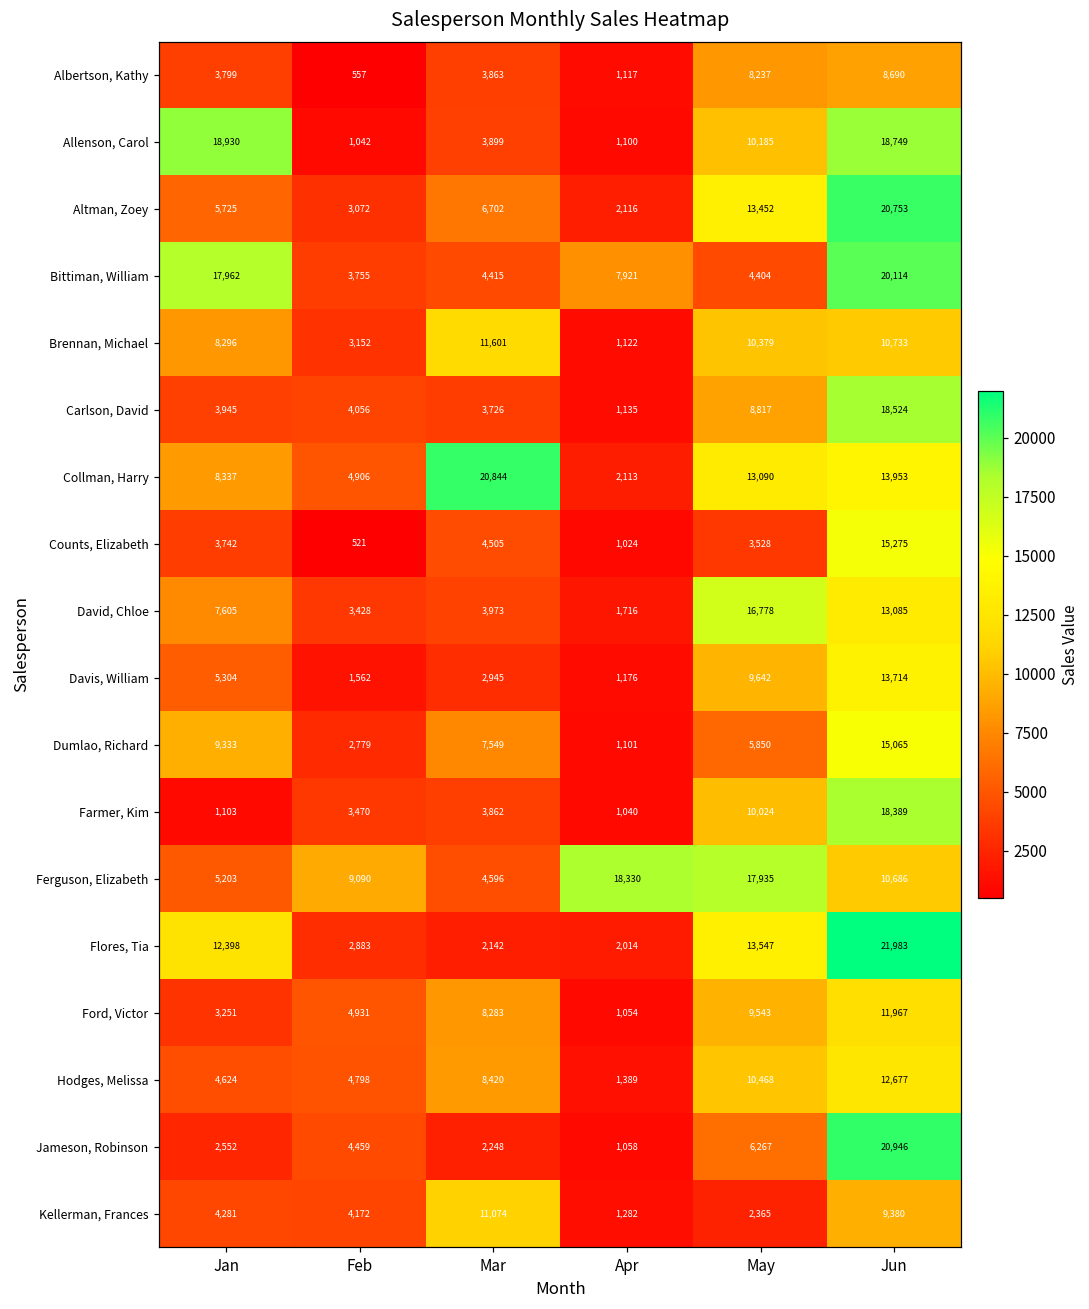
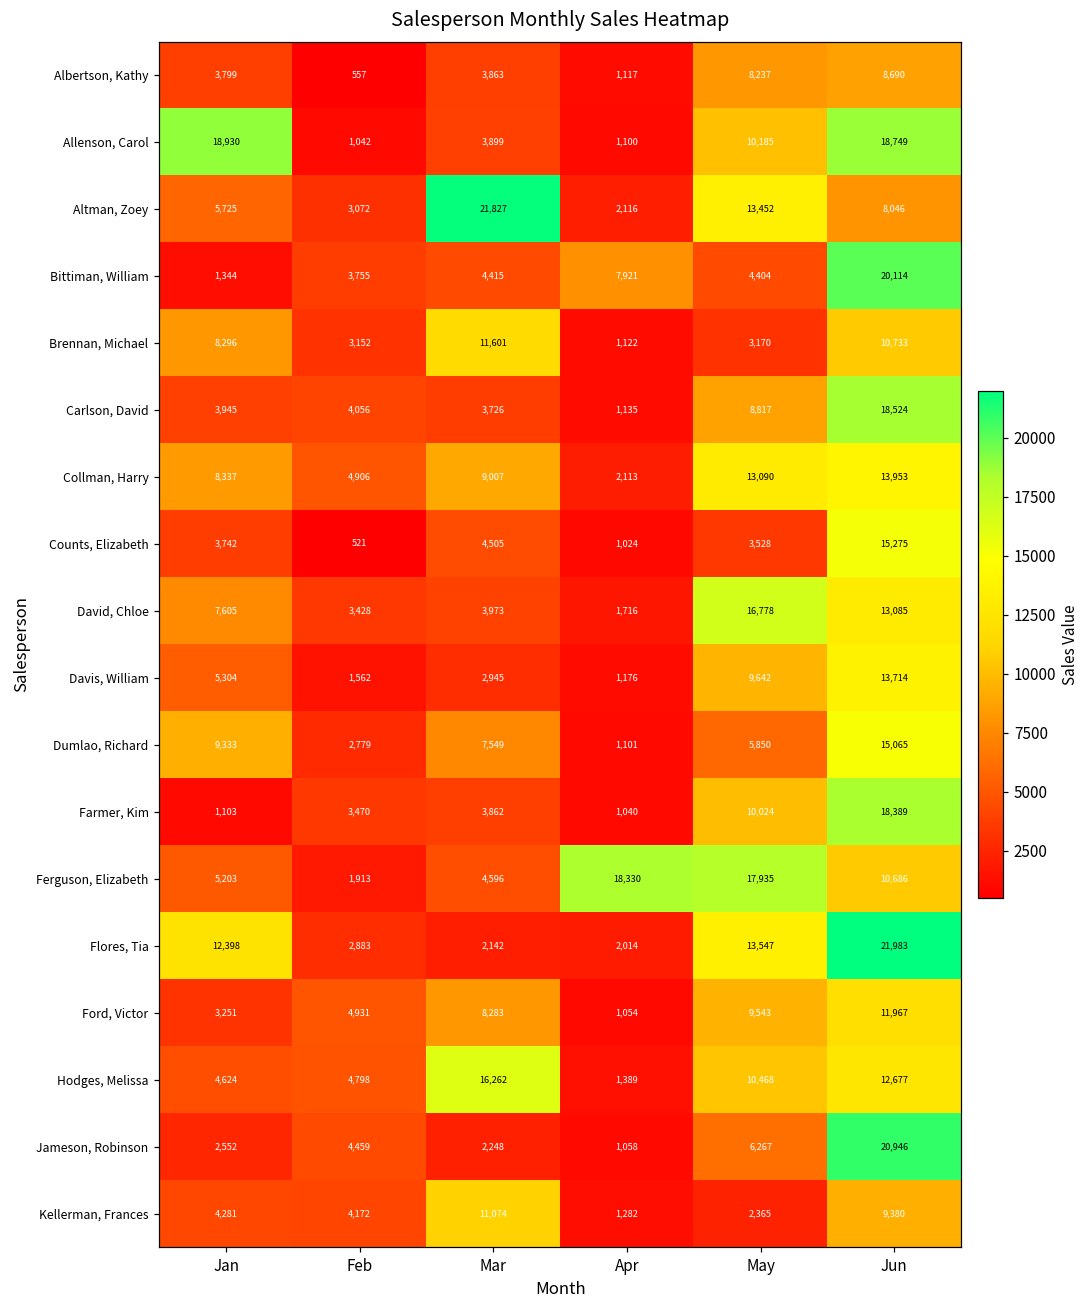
Altman, Zoey, Mar: 6,702 -> 21,827
Altman, Zoey, Jun: 20,753 -> 8,046
Bittiman, William, Jan: 17,962 -> 1,344
Brennan, Michael, May: 10,379 -> 3,170
Collman, Harry, Mar: 20,844 -> 9,007
Ferguson, Elizabeth, Feb: 9,090 -> 1,913
Hodges, Melissa, Mar: 8,420 -> 16,262
